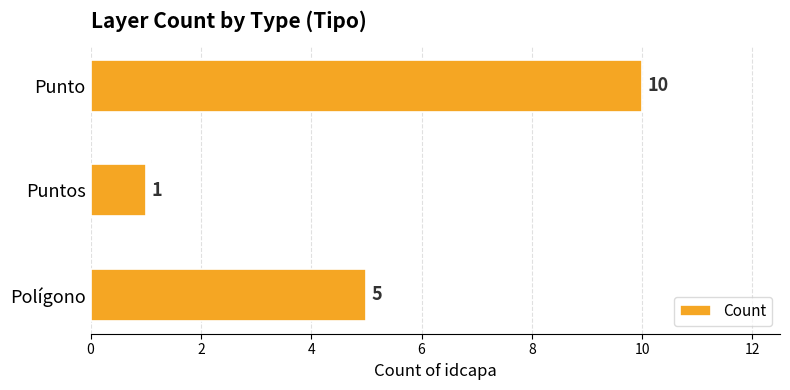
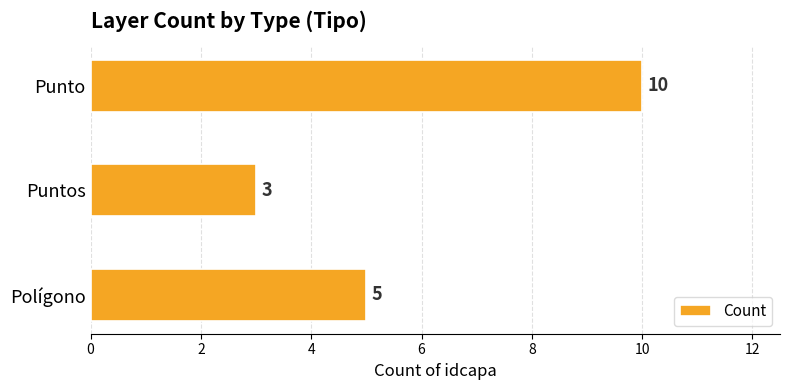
Puntos: 1 -> 3
